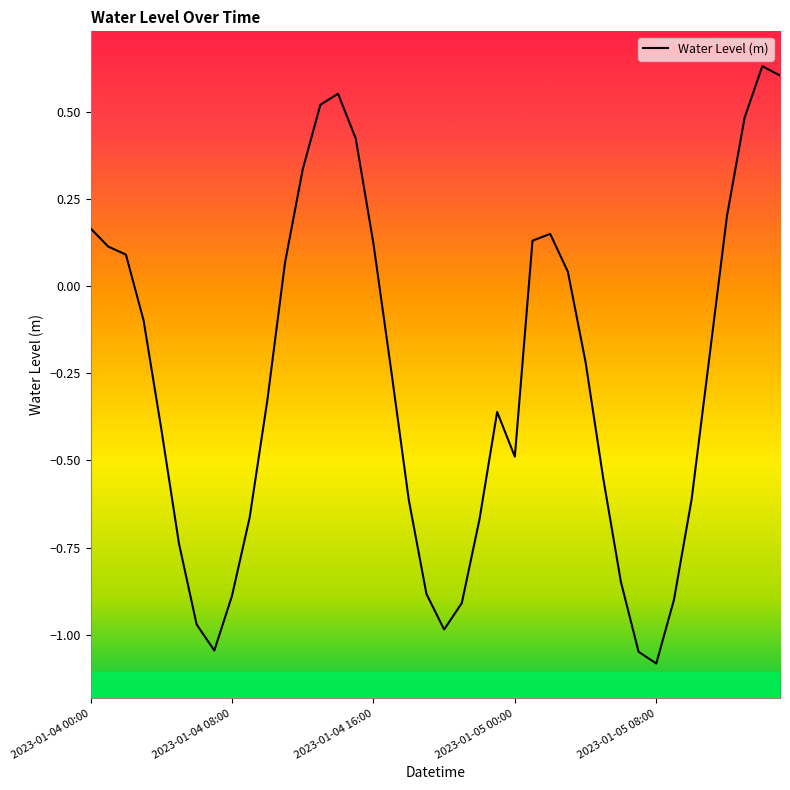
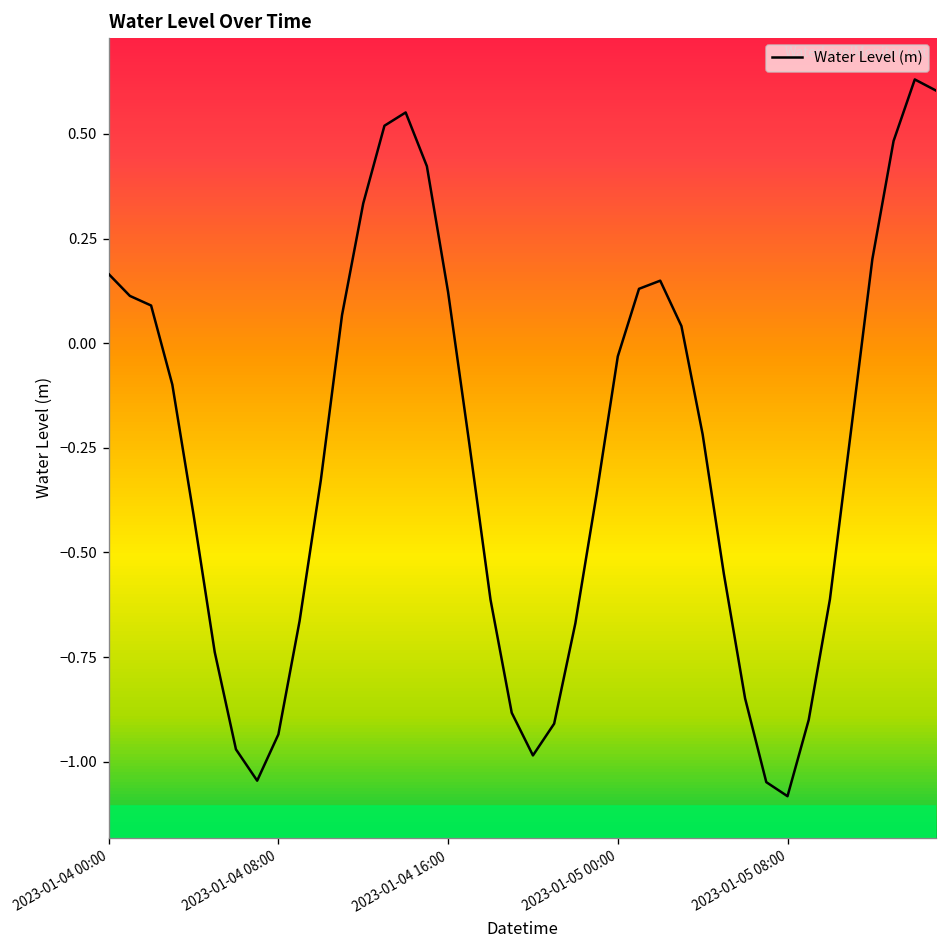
2023-01-04 08:00: -0.89 -> -0.93
2023-01-05 00:00: -0.49 -> -0.03
